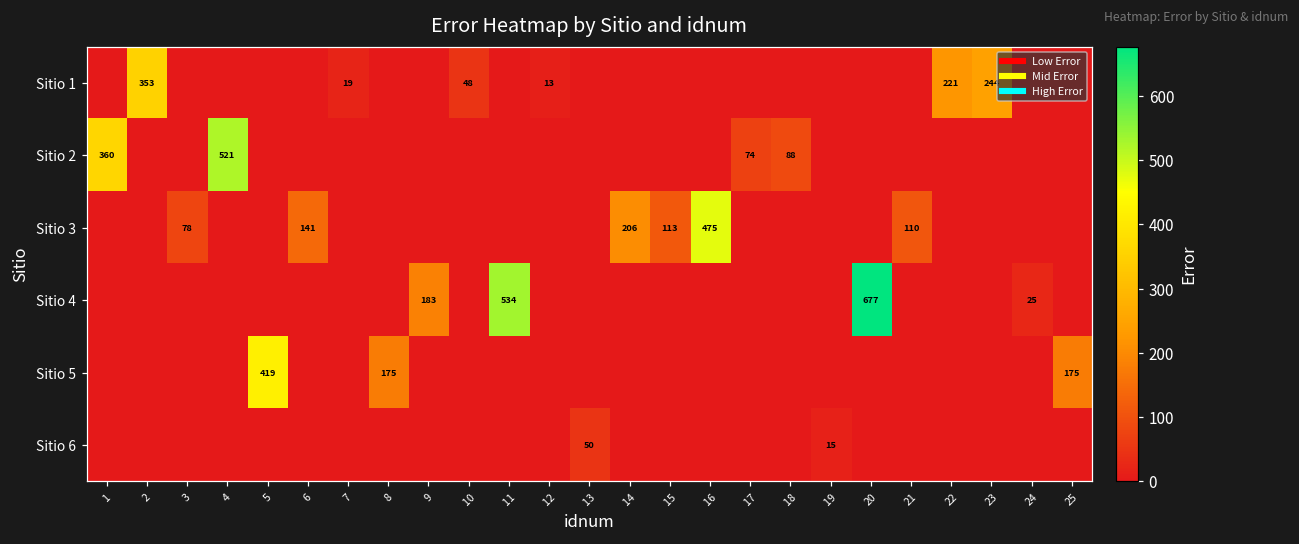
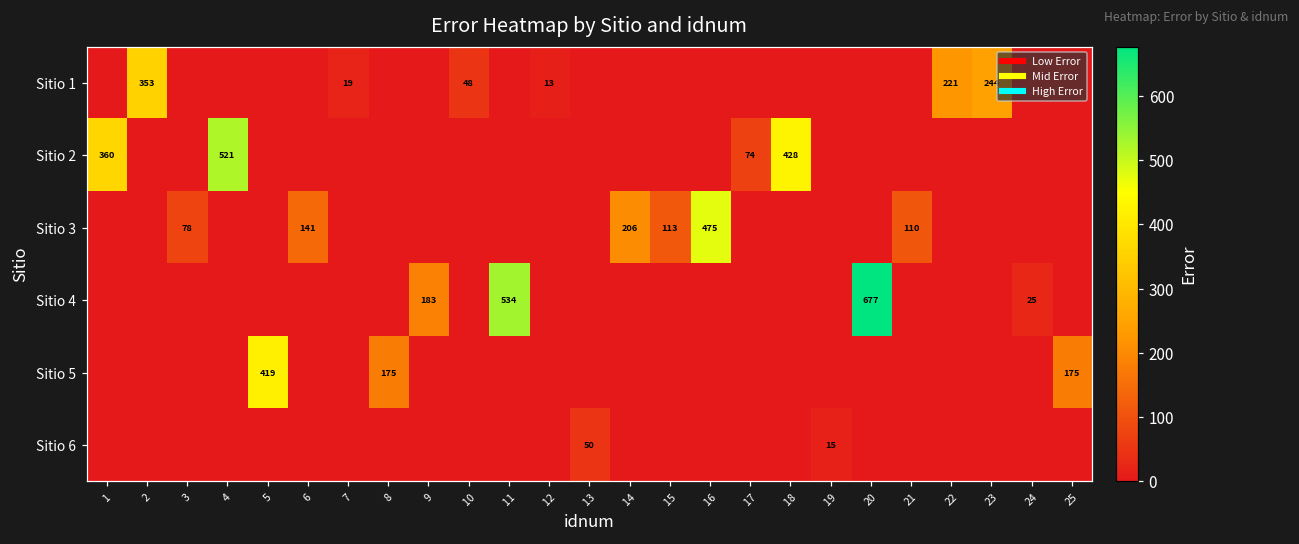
Sitio 2, 18: 88 -> 428
